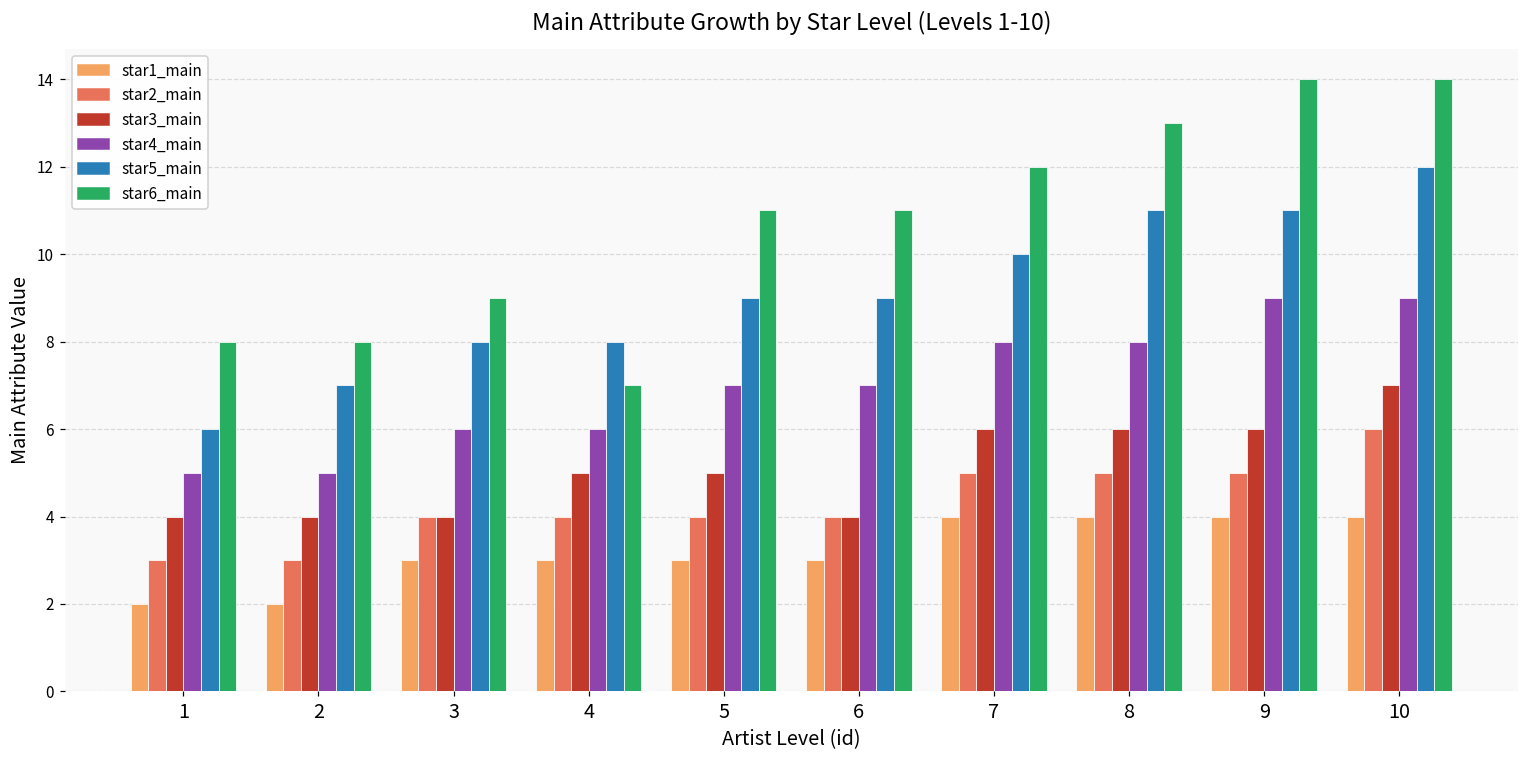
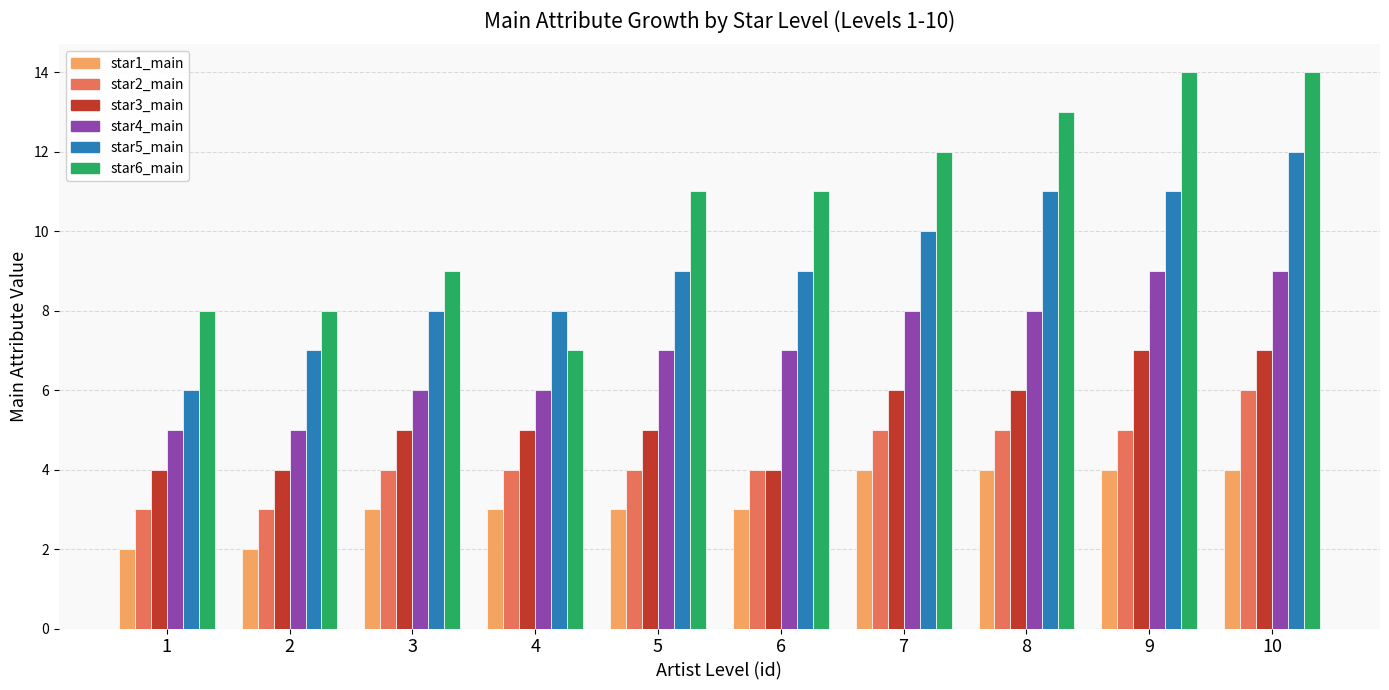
star3_main, 3: 4 -> 5
star3_main, 9: 6 -> 7
